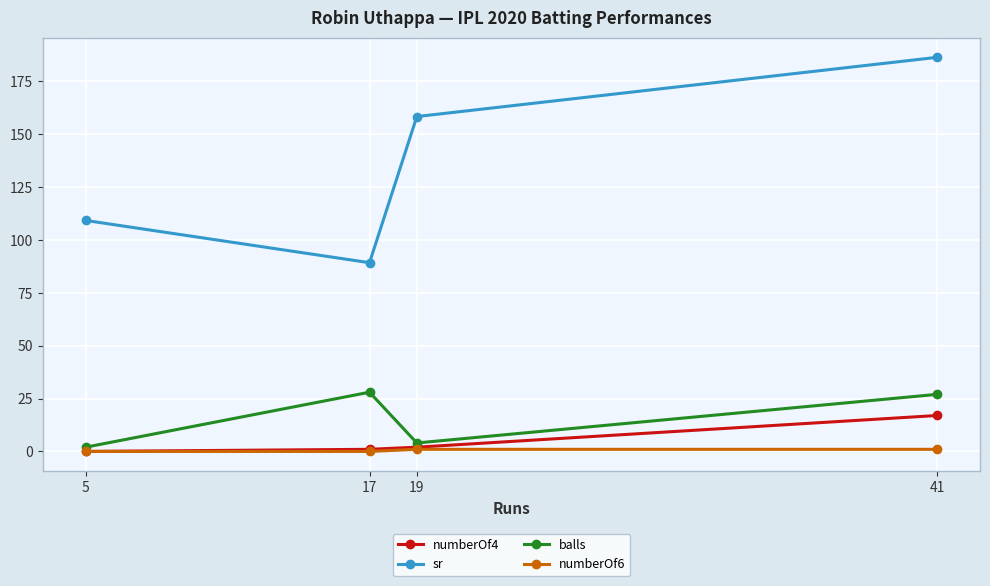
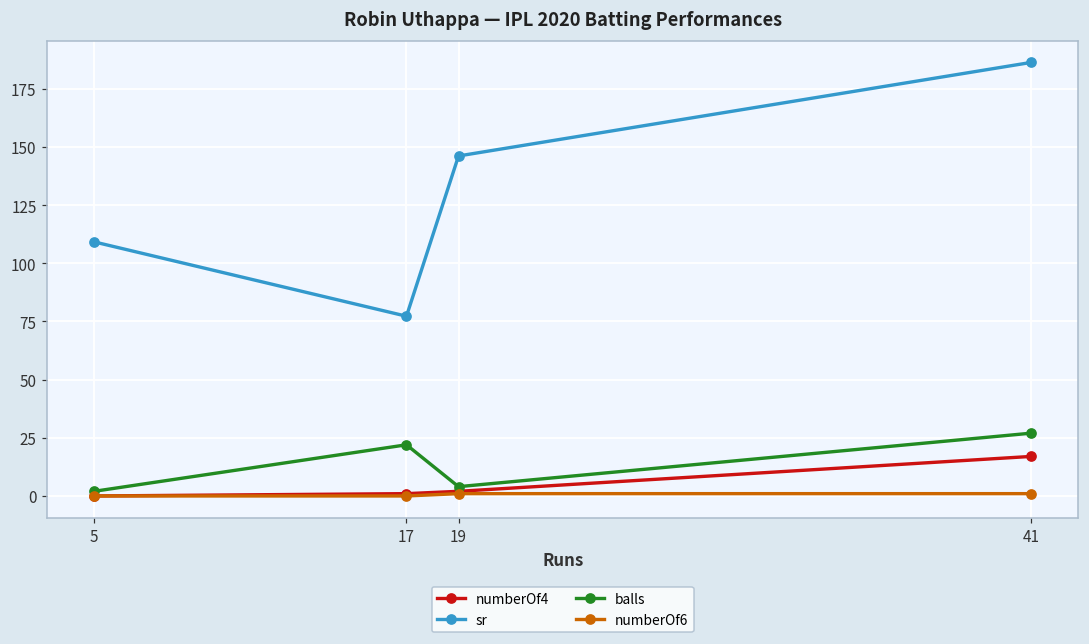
sr, 17: 89 -> 77
balls, 17: 28 -> 22
sr, 19: 158 -> 146
